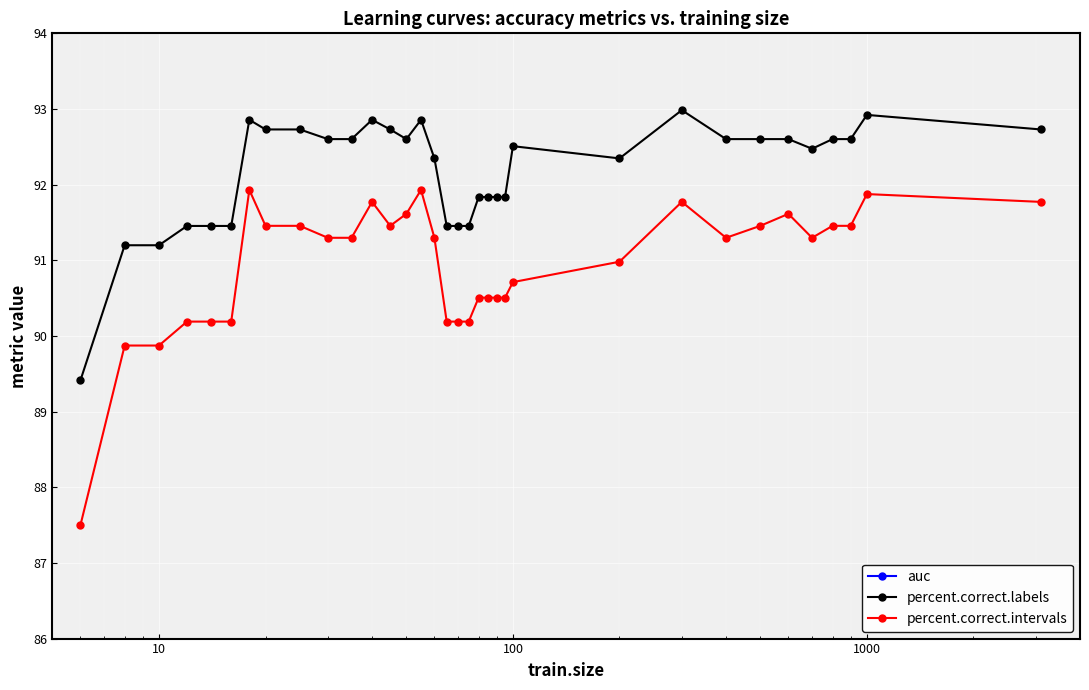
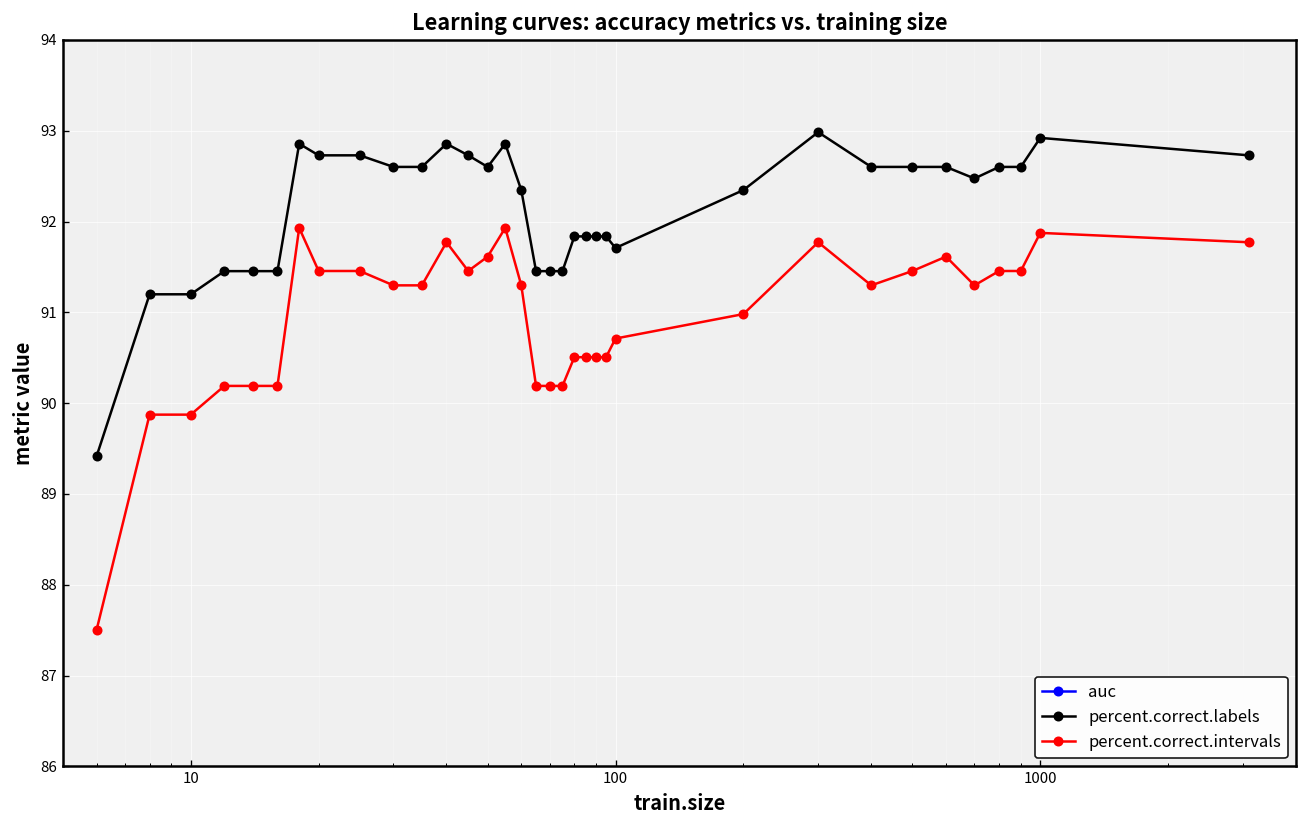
percent.correct.labels, 100: 92.5 -> 91.7
